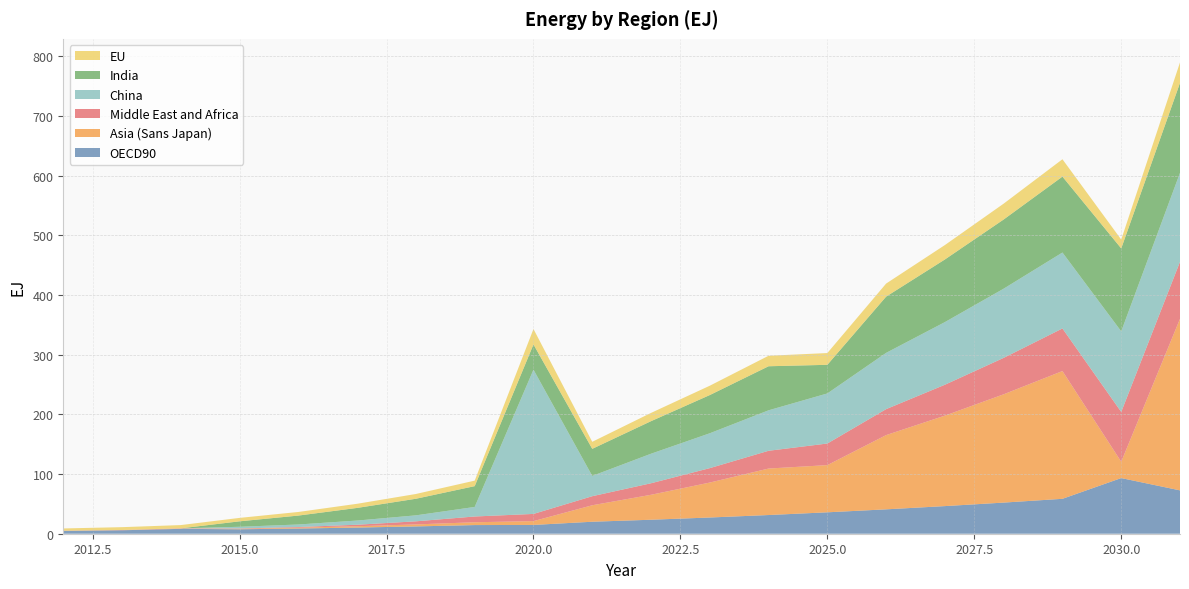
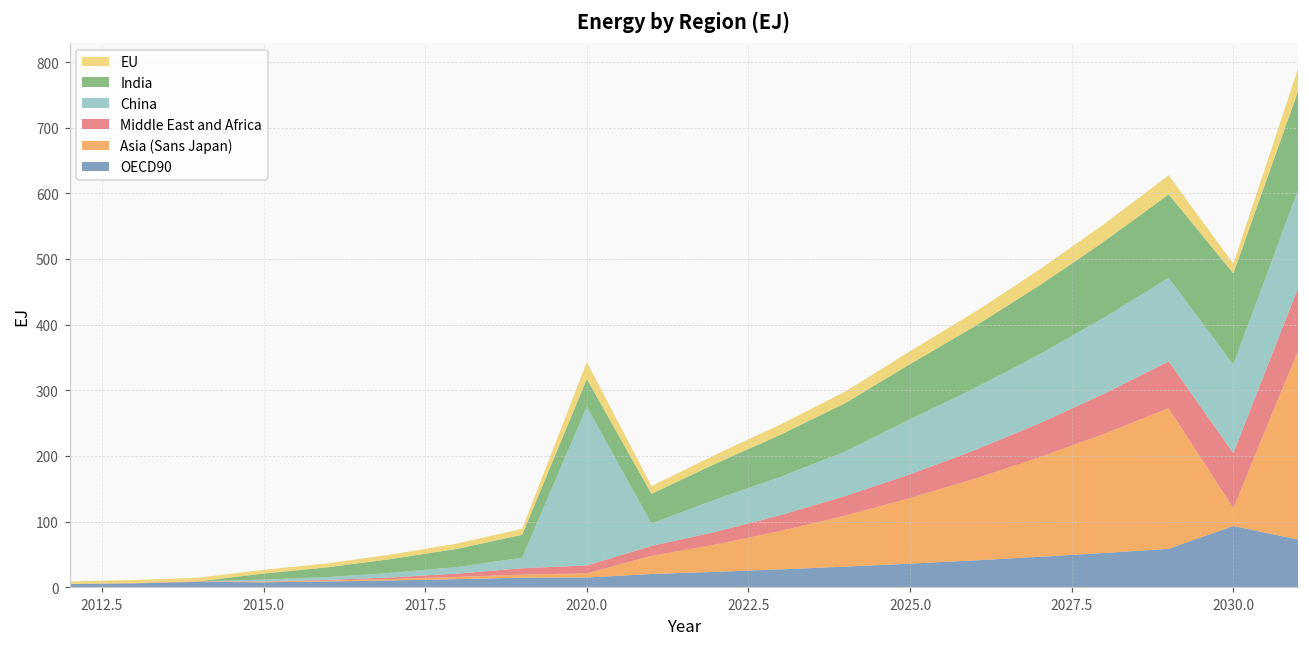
Asia (Sans Japan), 2025.0: 80 -> 100
India, 2025.0: 50 -> 80
